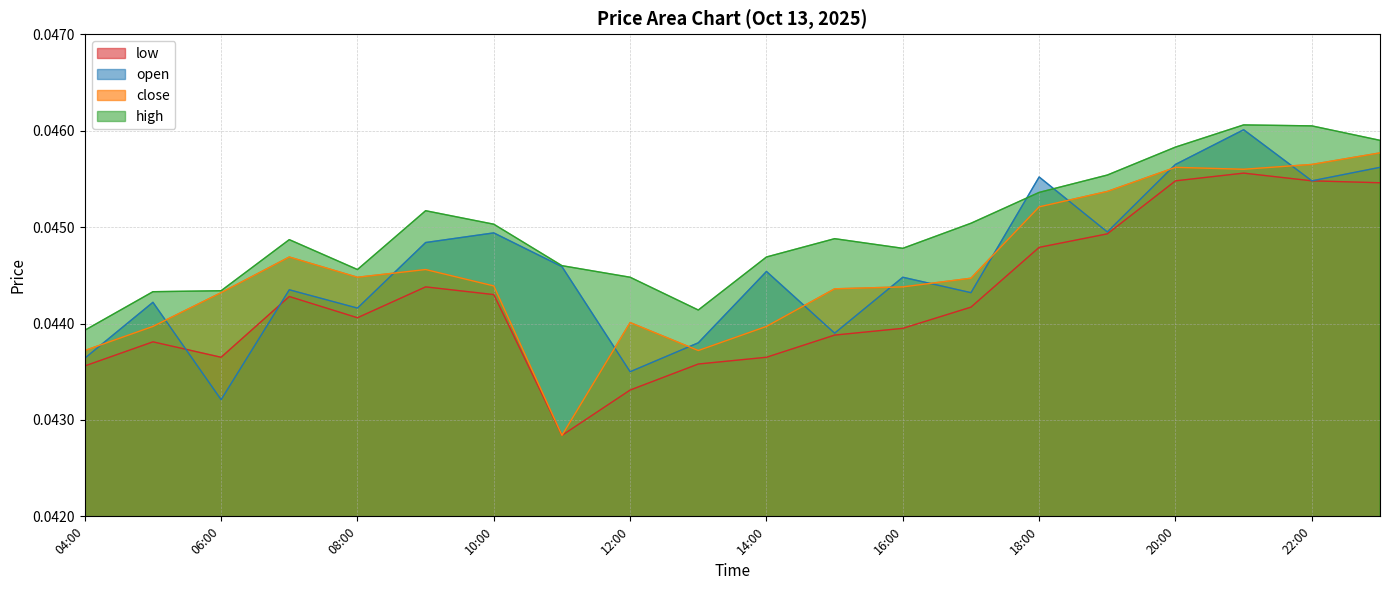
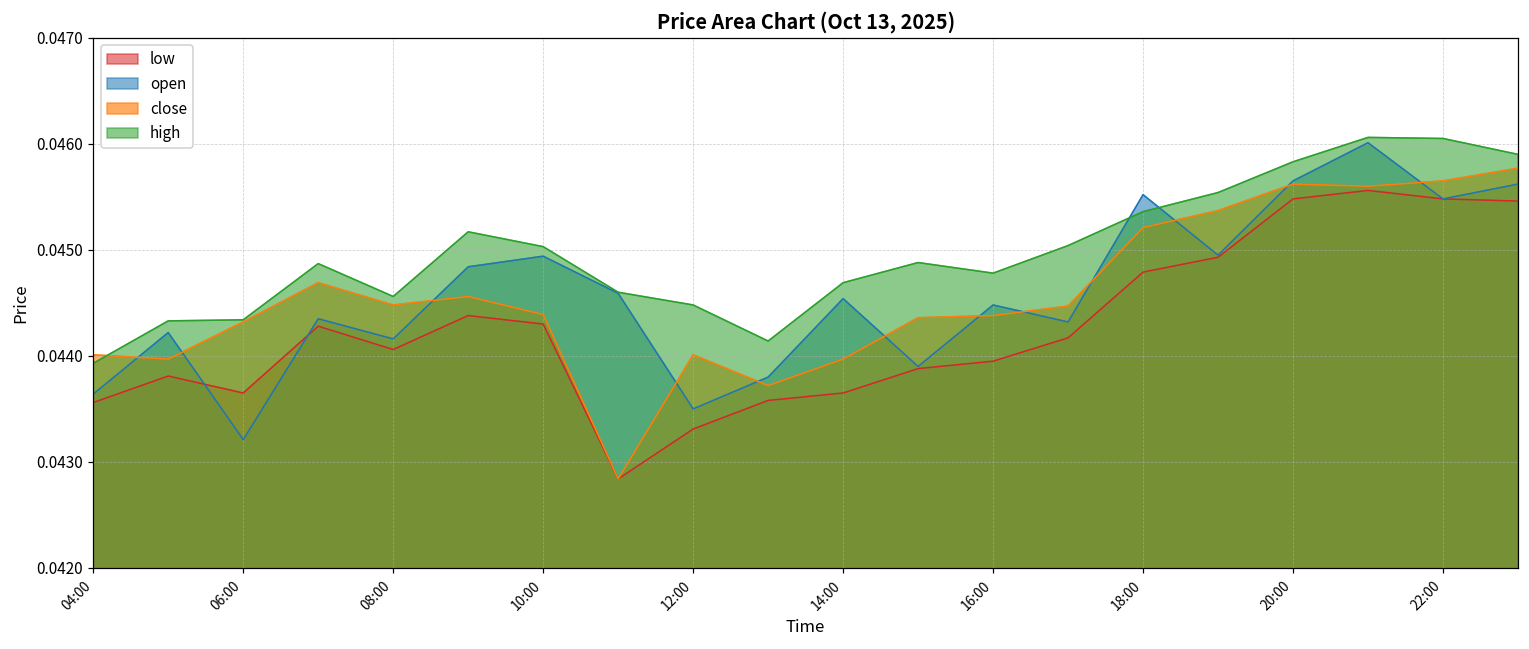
close, 04:00: 0.0437 -> 0.0440
